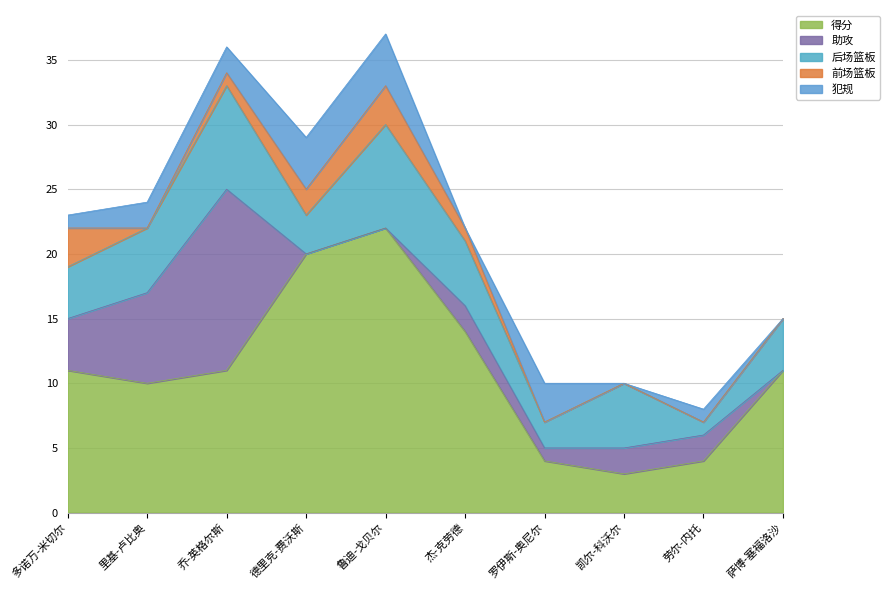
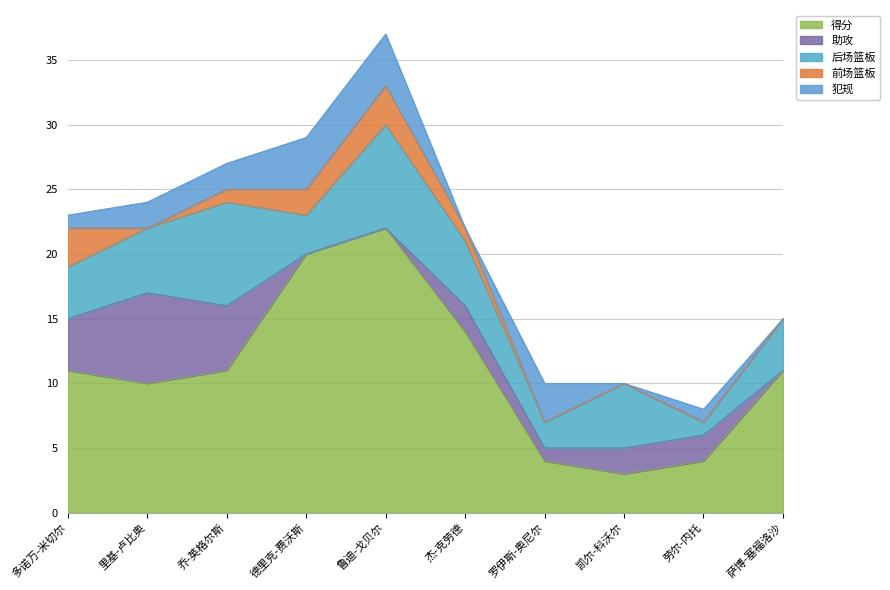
助攻, 乔-英格尔斯: 14 -> 5
